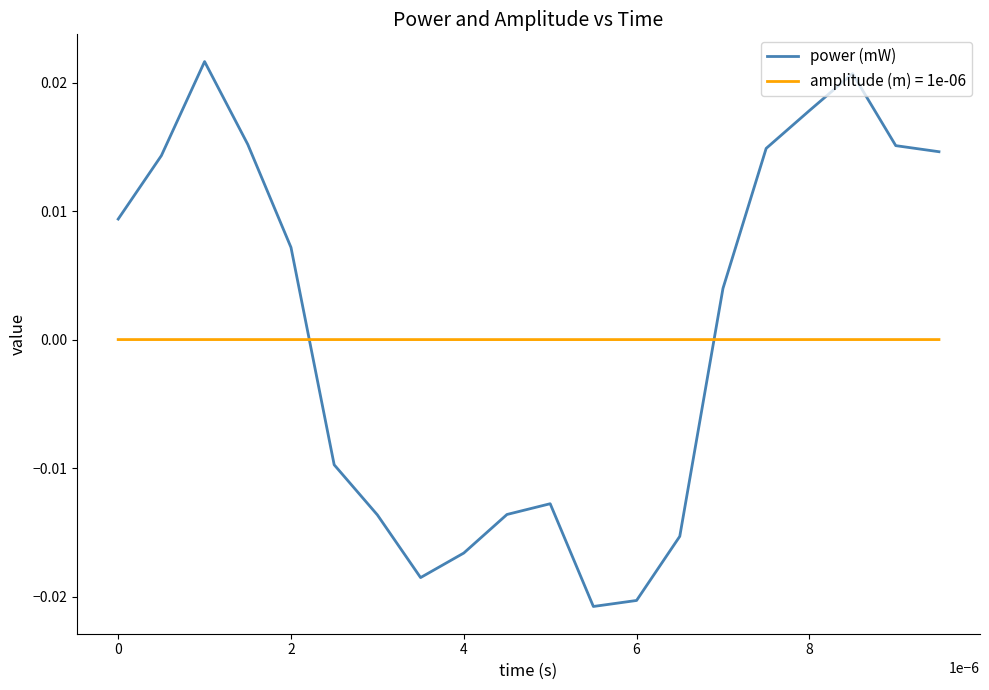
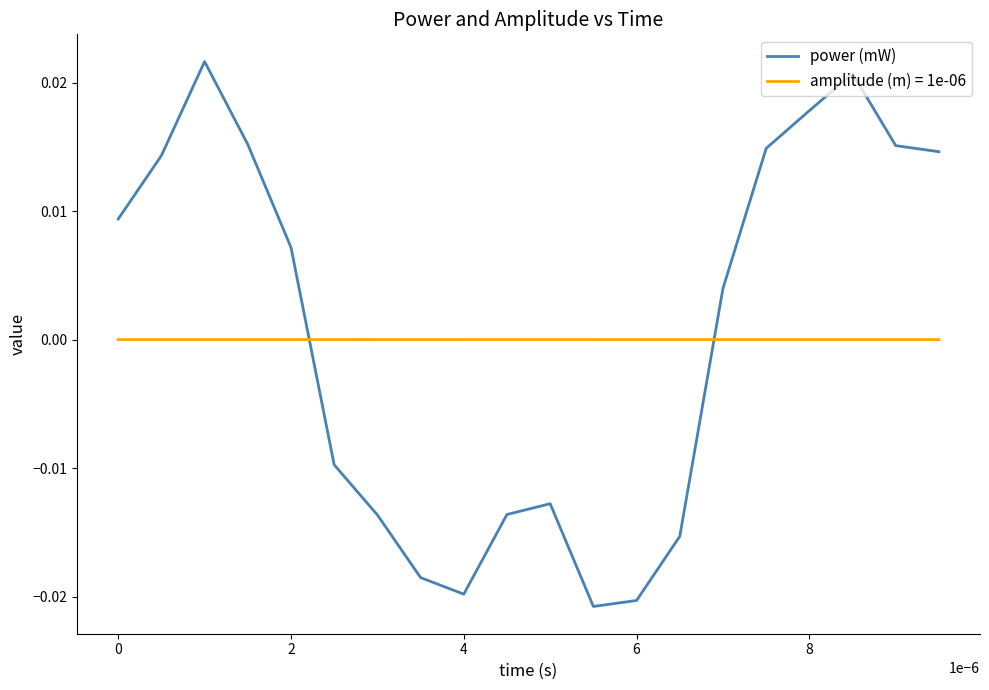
power (mW), 4: -0.0166 -> -0.0198
